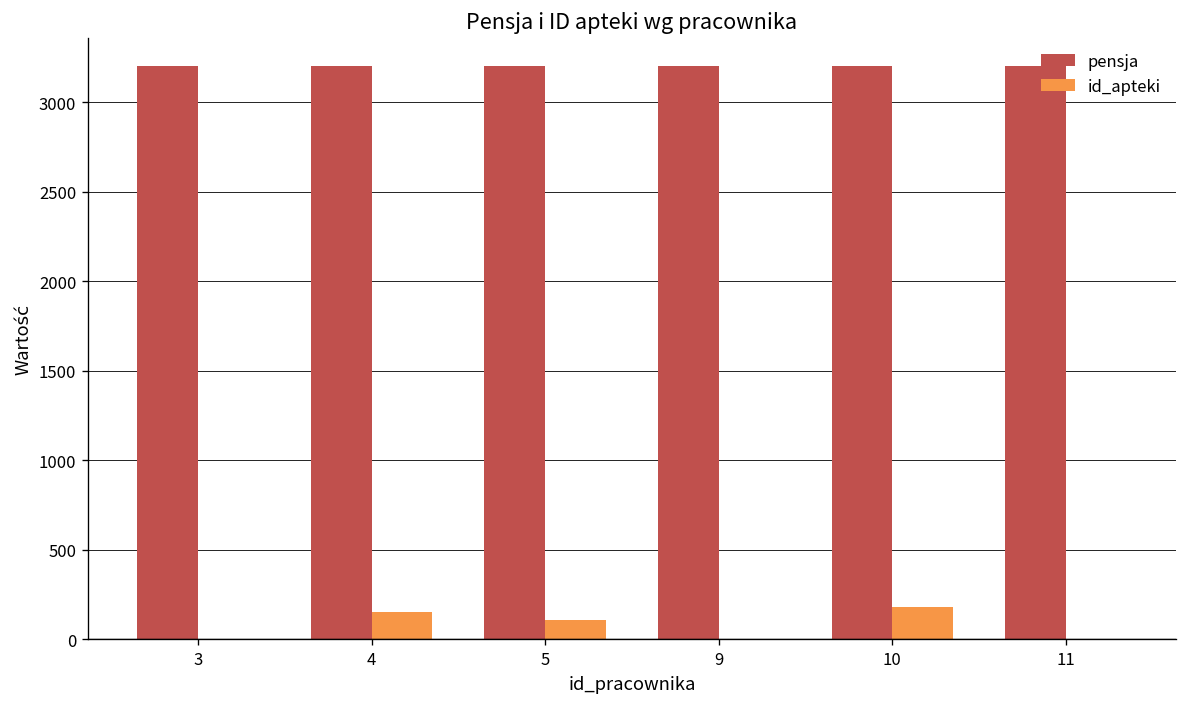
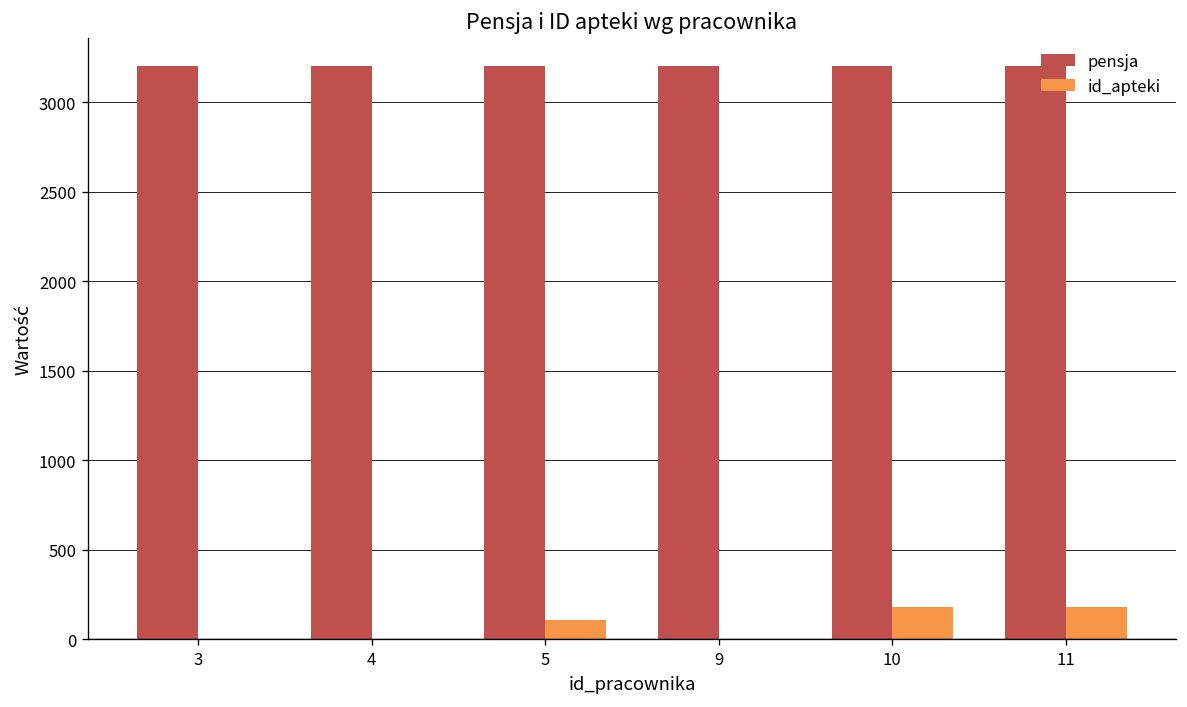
id_apteki, 4: 160 -> 0
id_apteki, 11: 0 -> 180
